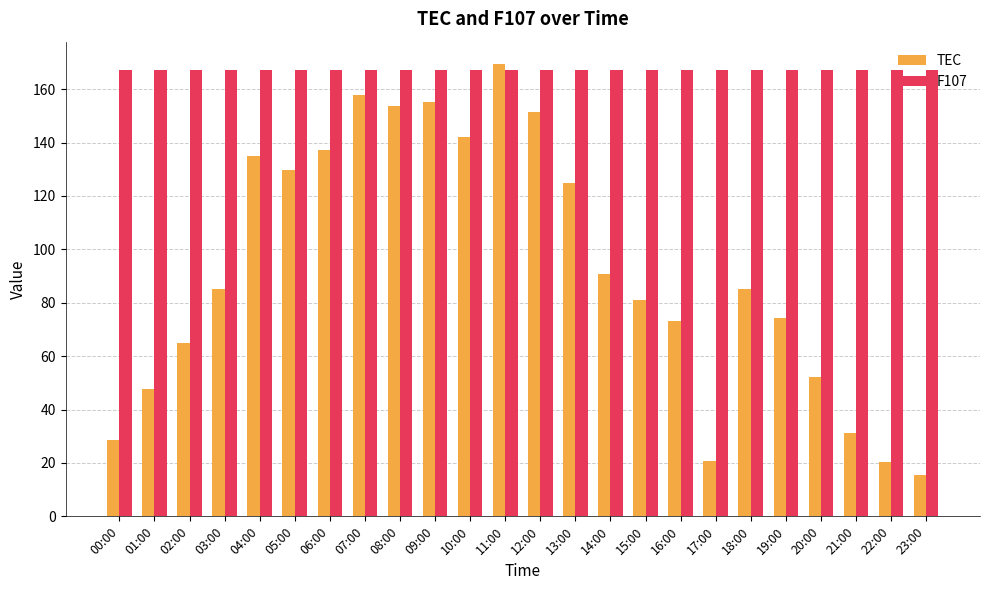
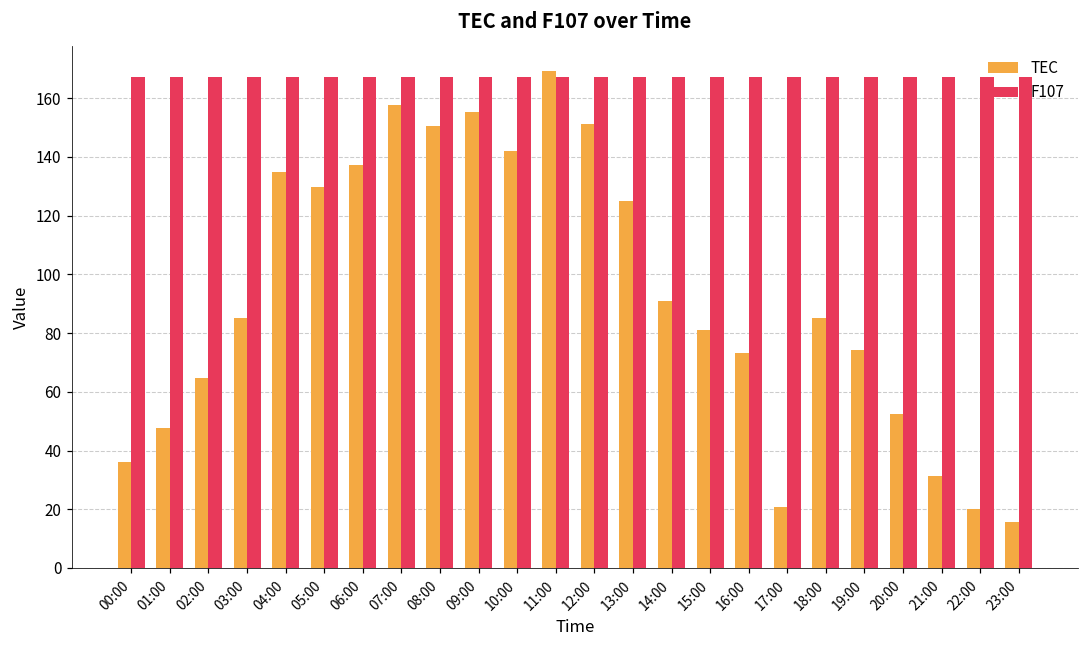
TEC, 00:00: 29 -> 36
TEC, 08:00: 154 -> 151
